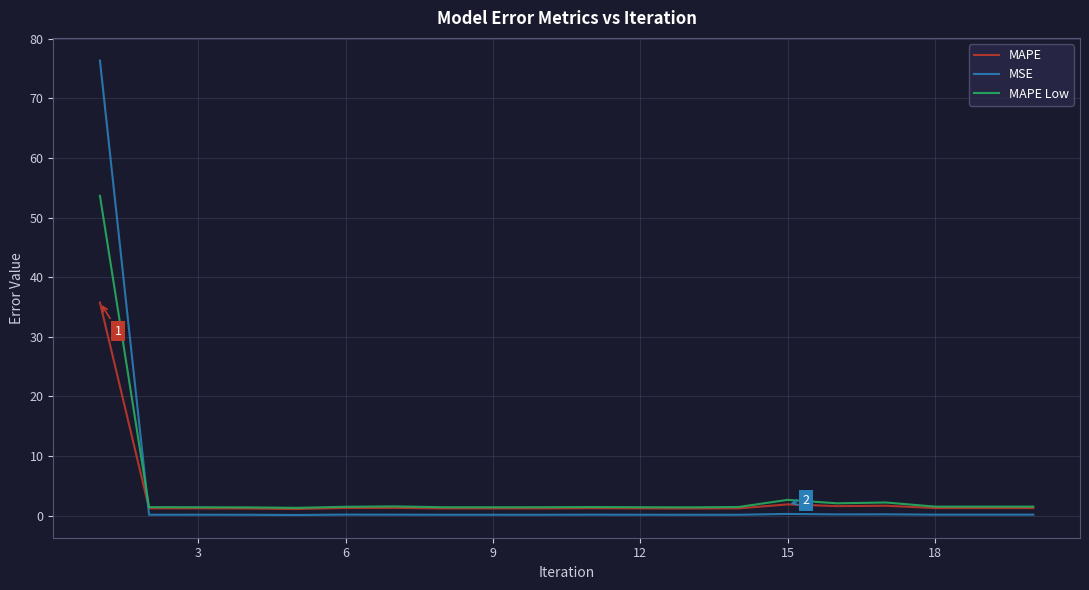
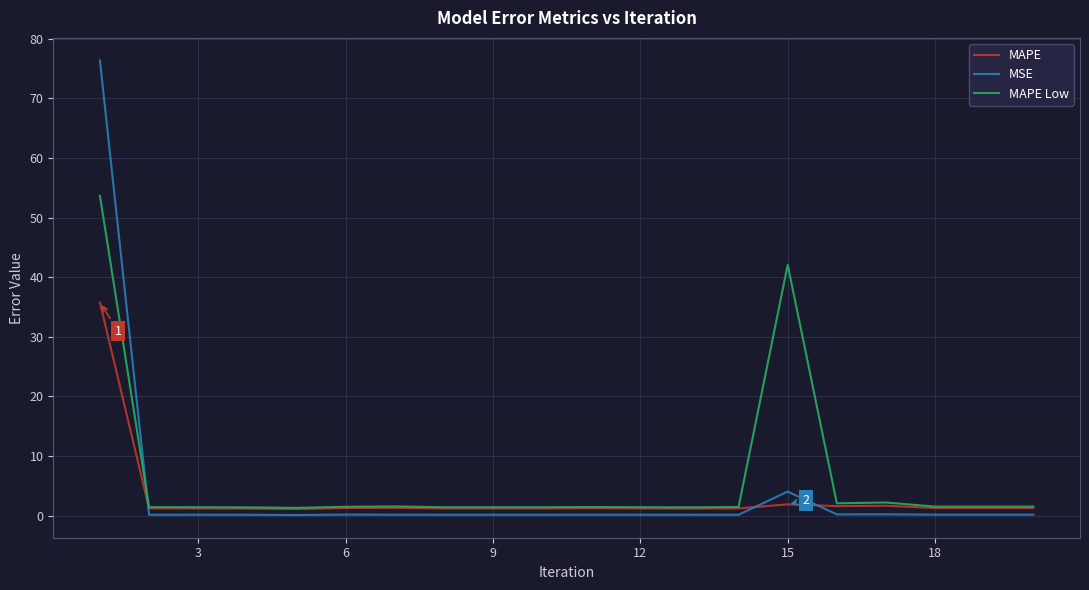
MSE, 15: 0 -> 4
MAPE Low, 15: 3 -> 42
